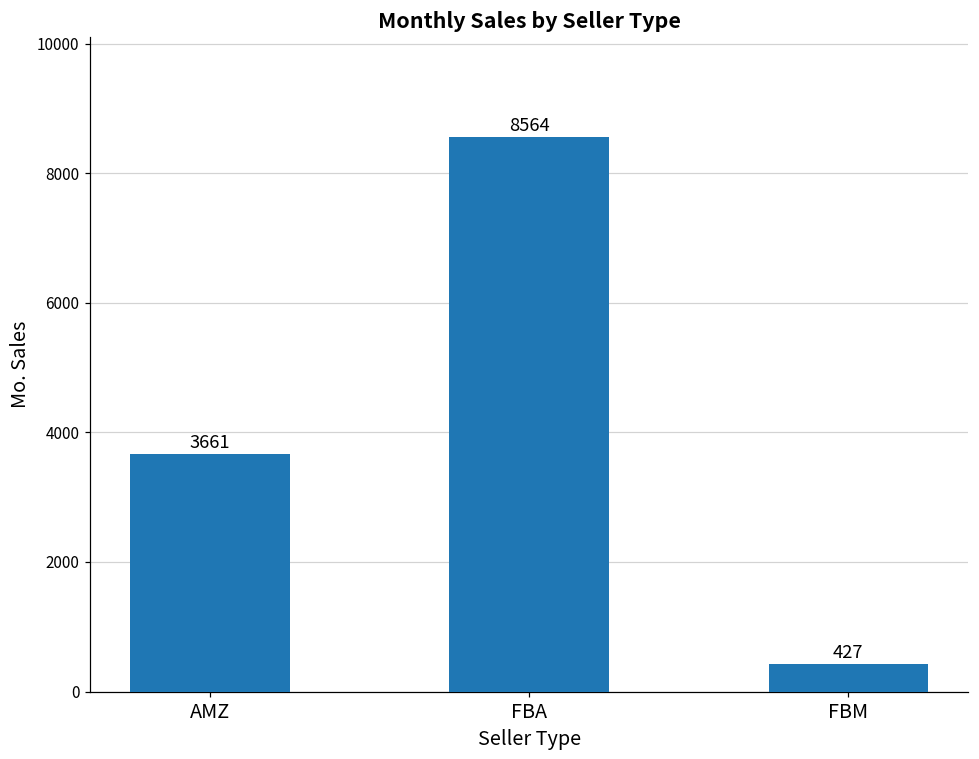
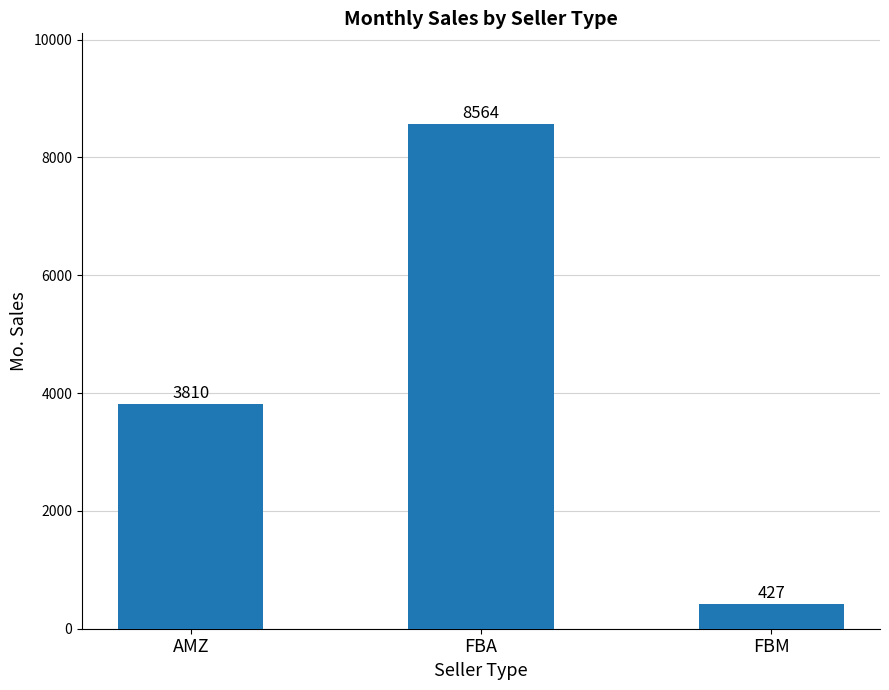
AMZ: 3661 -> 3810
